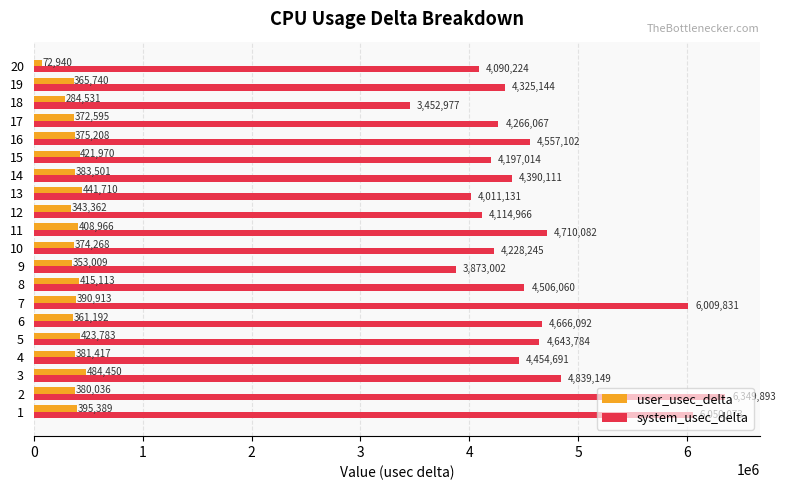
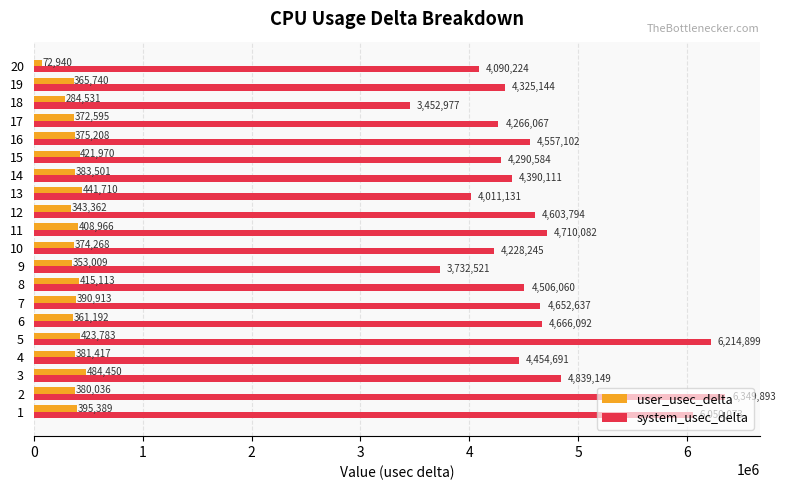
system_usec_delta, 15: 4,197,014 -> 4,290,584
system_usec_delta, 12: 4,114,966 -> 4,603,794
system_usec_delta, 9: 3,873,002 -> 3,732,521
system_usec_delta, 7: 6,009,831 -> 4,652,637
system_usec_delta, 5: 4,643,784 -> 6,214,899
